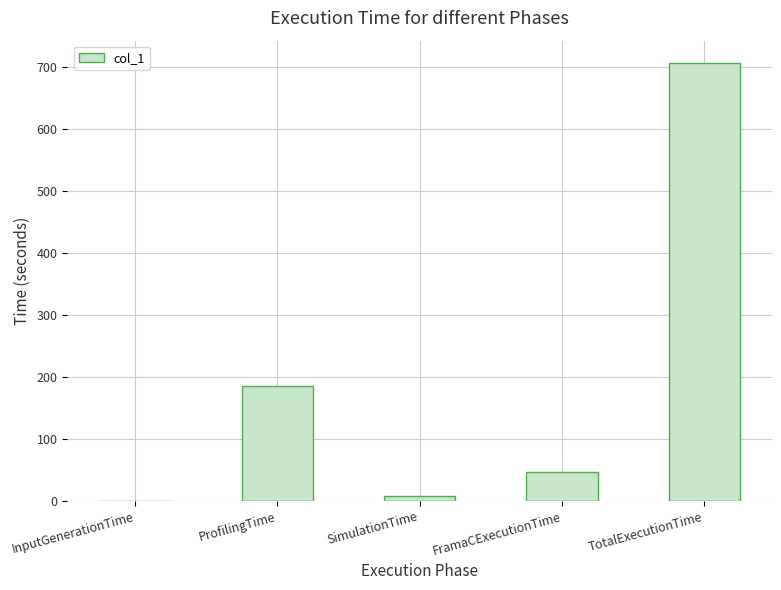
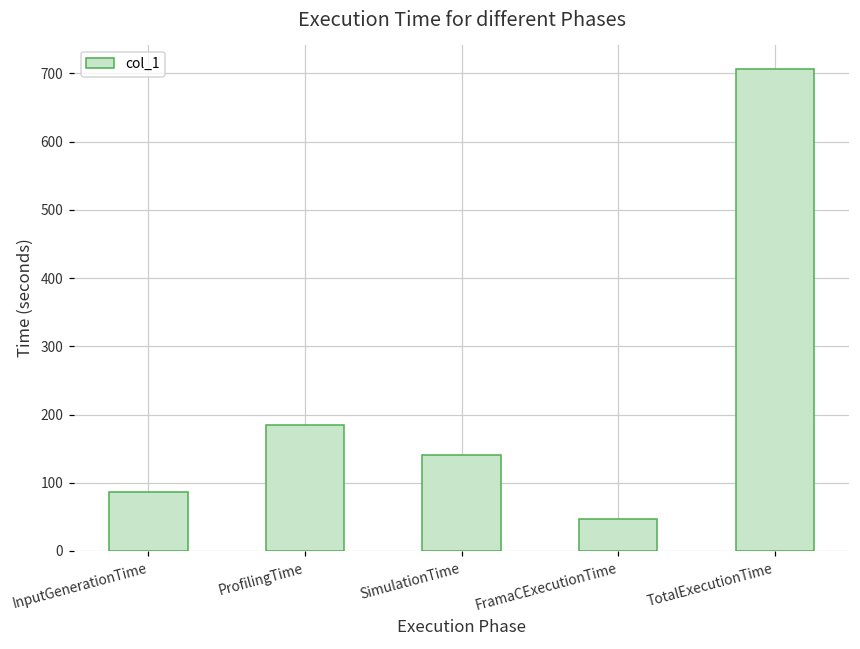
InputGenerationTime: 0 -> 90
SimulationTime: 10 -> 140
